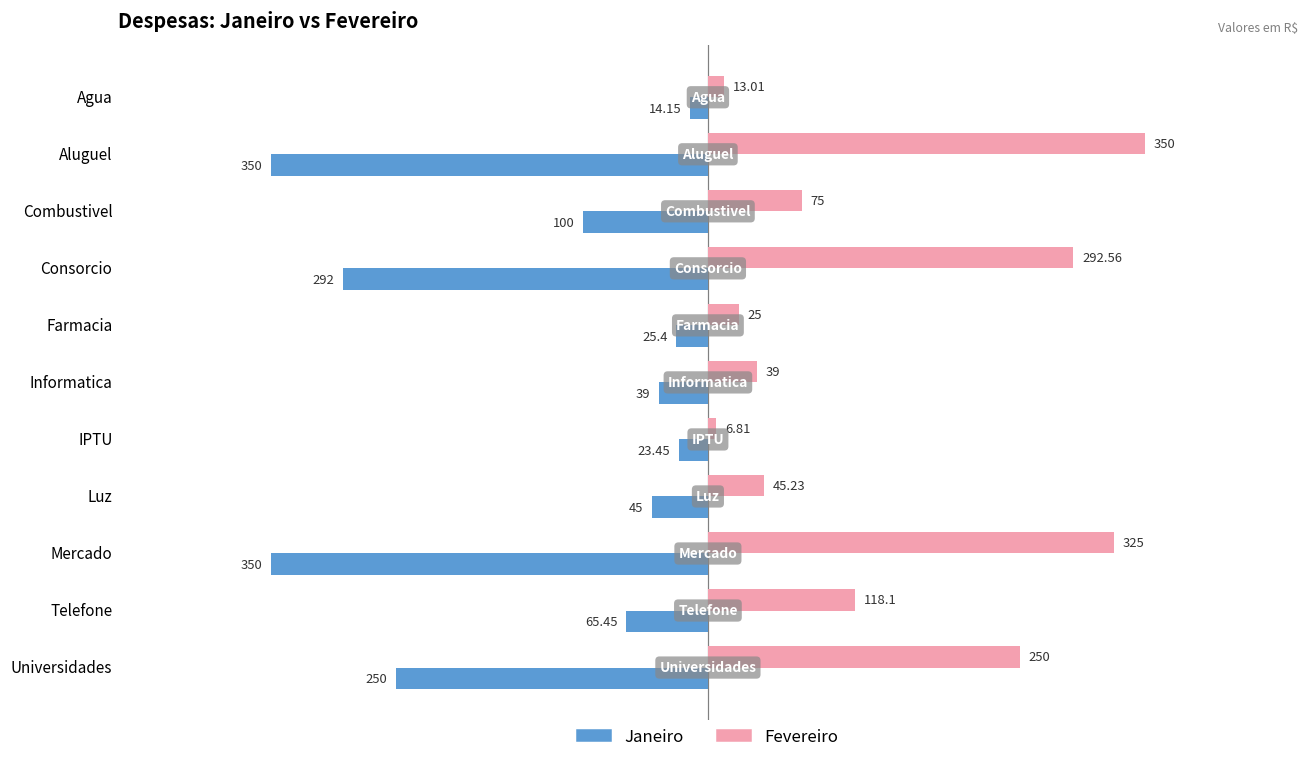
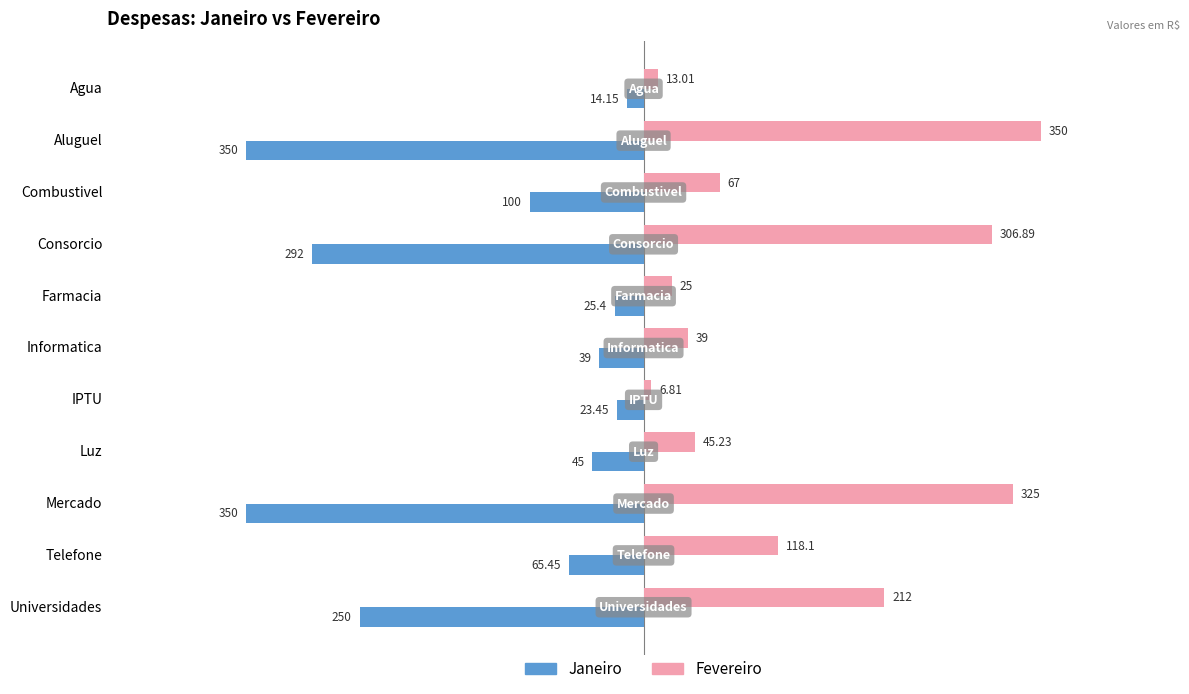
Fevereiro, Combustivel: 75 -> 67
Fevereiro, Consorcio: 292.56 -> 306.89
Fevereiro, Universidades: 250 -> 212
